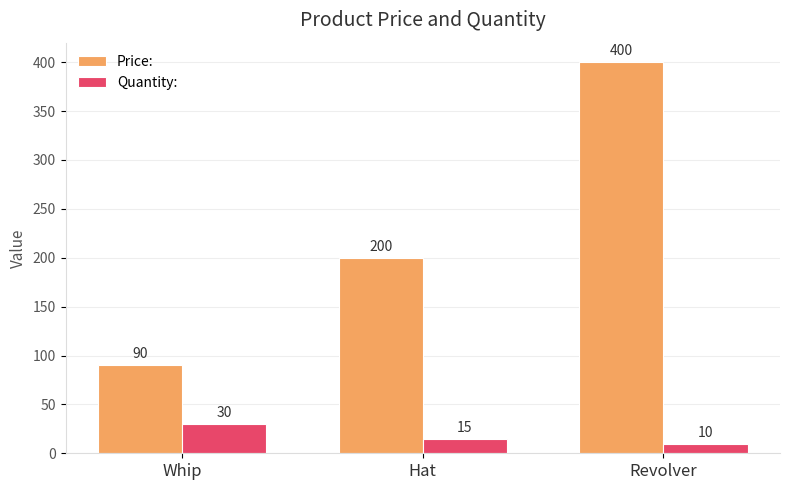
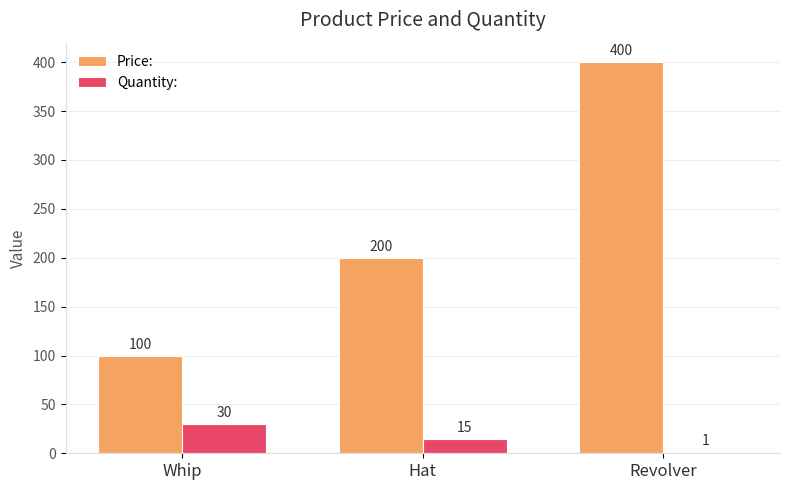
Price:, Whip: 90 -> 100
Quantity:, Revolver: 10 -> 1
